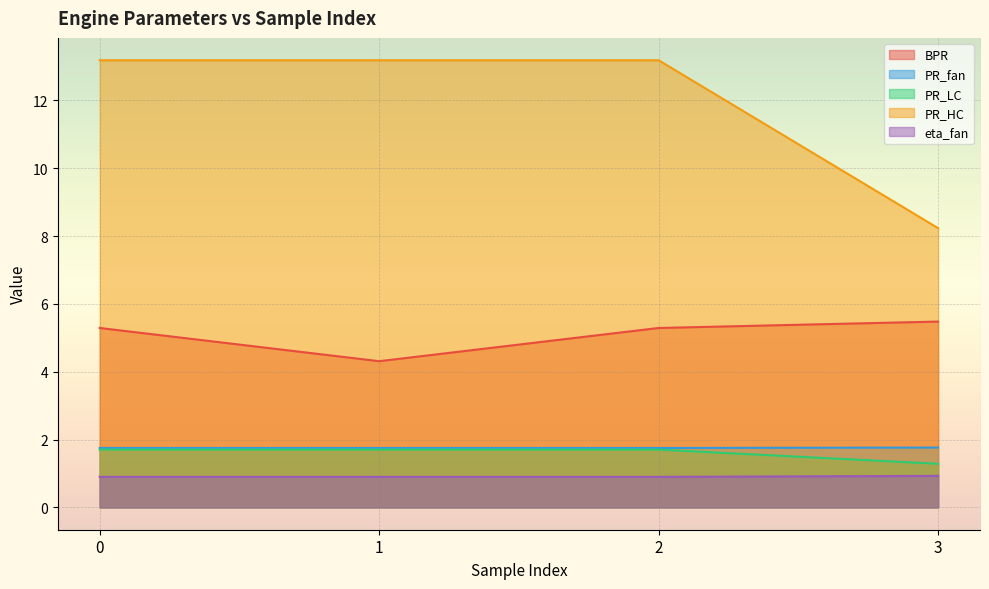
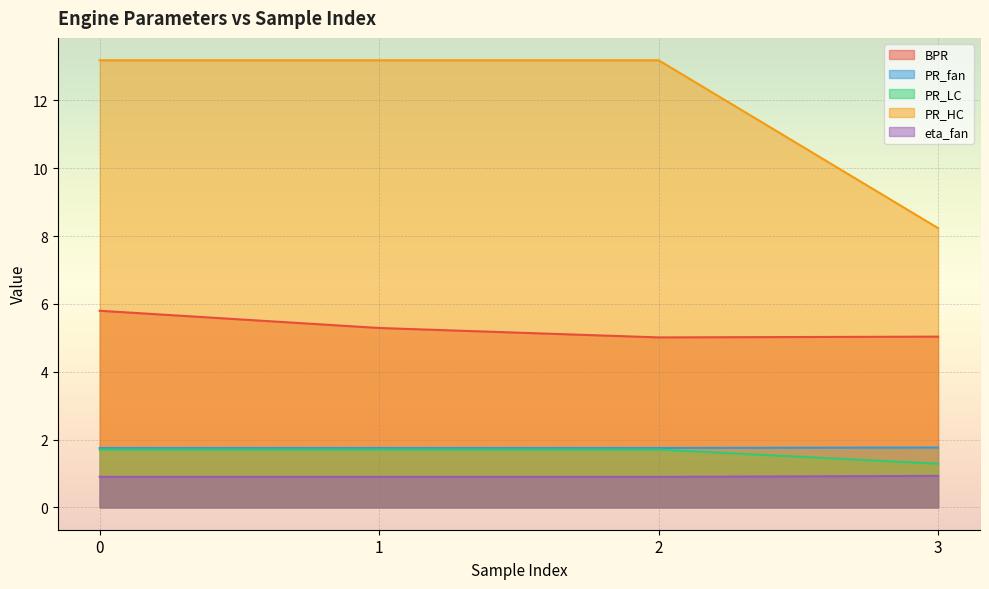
BPR, 0: 5.3 -> 5.8
BPR, 1: 4.3 -> 5.3
BPR, 2: 5.3 -> 5.0
BPR, 3: 5.5 -> 5.0
